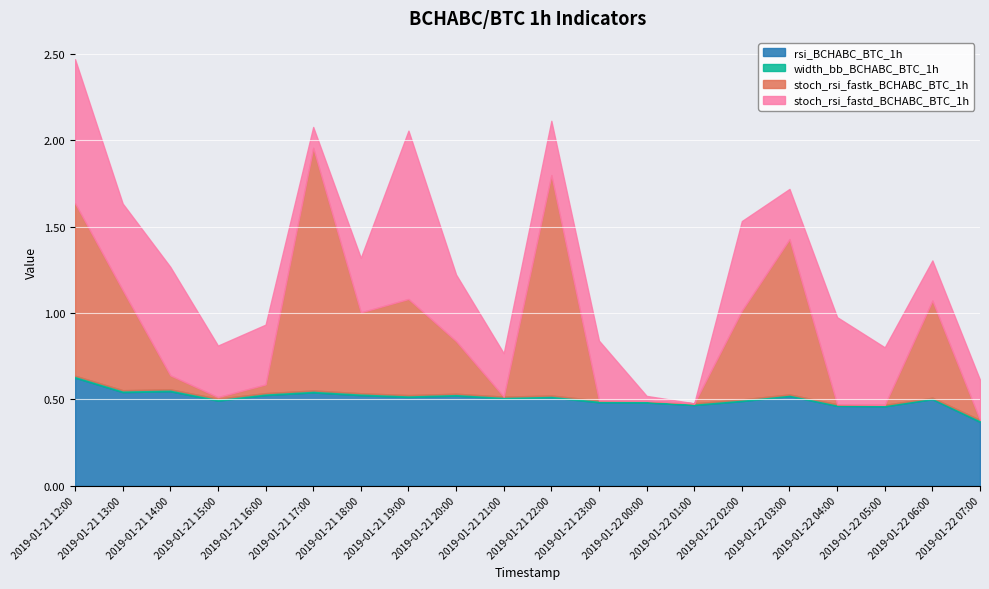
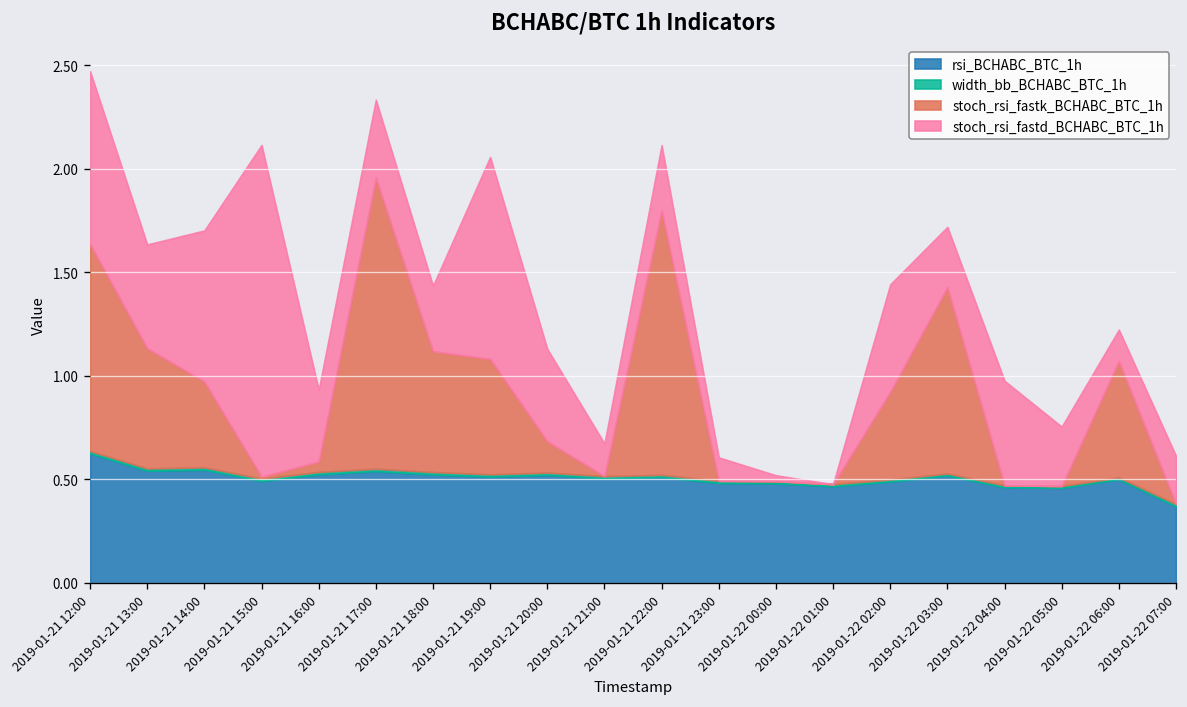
stoch_rsi_fastk_BCHABC_BTC_1h, 2019-01-21 14:00: 0.08 -> 0.41
stoch_rsi_fastd_BCHABC_BTC_1h, 2019-01-21 14:00: 0.63 -> 0.73
stoch_rsi_fastd_BCHABC_BTC_1h, 2019-01-21 15:00: 0.30 -> 1.60
stoch_rsi_fastd_BCHABC_BTC_1h, 2019-01-21 17:00: 0.12 -> 0.38
stoch_rsi_fastk_BCHABC_BTC_1h, 2019-01-21 18:00: 0.47 -> 0.58
stoch_rsi_fastk_BCHABC_BTC_1h, 2019-01-21 20:00: 0.30 -> 0.15
stoch_rsi_fastd_BCHABC_BTC_1h, 2019-01-21 20:00: 0.39 -> 0.45
stoch_rsi_fastd_BCHABC_BTC_1h, 2019-01-21 21:00: 0.25 -> 0.16
stoch_rsi_fastd_BCHABC_BTC_1h, 2019-01-21 23:00: 0.35 -> 0.11
stoch_rsi_fastk_BCHABC_BTC_1h, 2019-01-22 02:00: 0.51 -> 0.42
stoch_rsi_fastd_BCHABC_BTC_1h, 2019-01-22 05:00: 0.33 -> 0.29
stoch_rsi_fastd_BCHABC_BTC_1h, 2019-01-22 06:00: 0.23 -> 0.15
